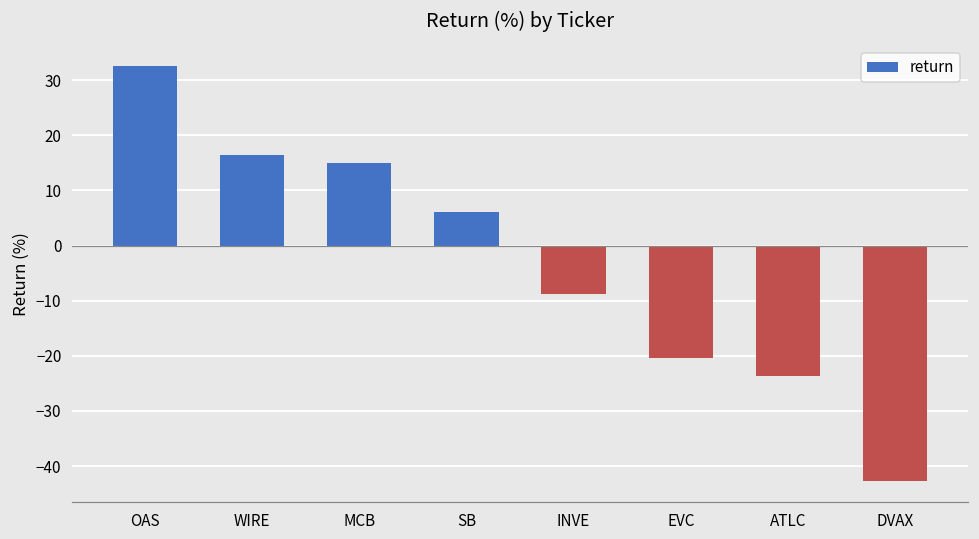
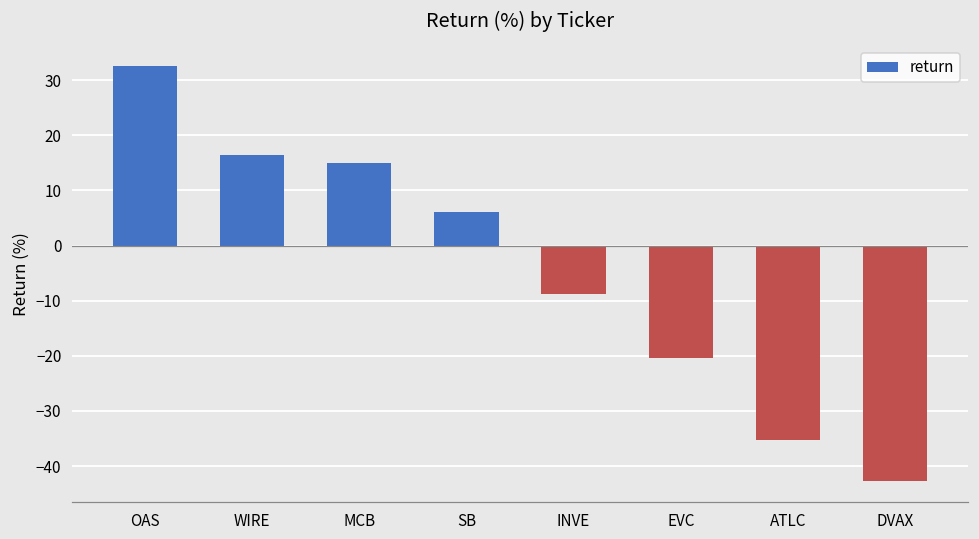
ATLC: -24 -> -35
